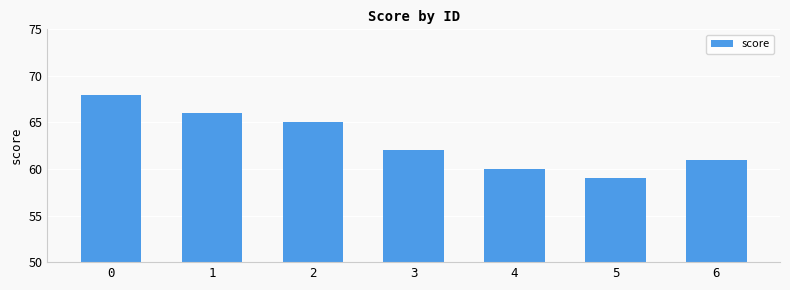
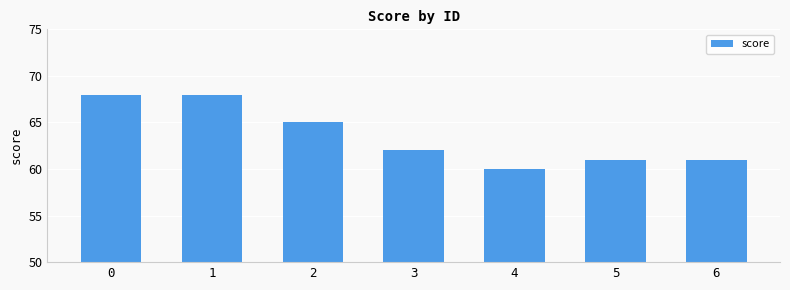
1: 66 -> 68
5: 59 -> 61
